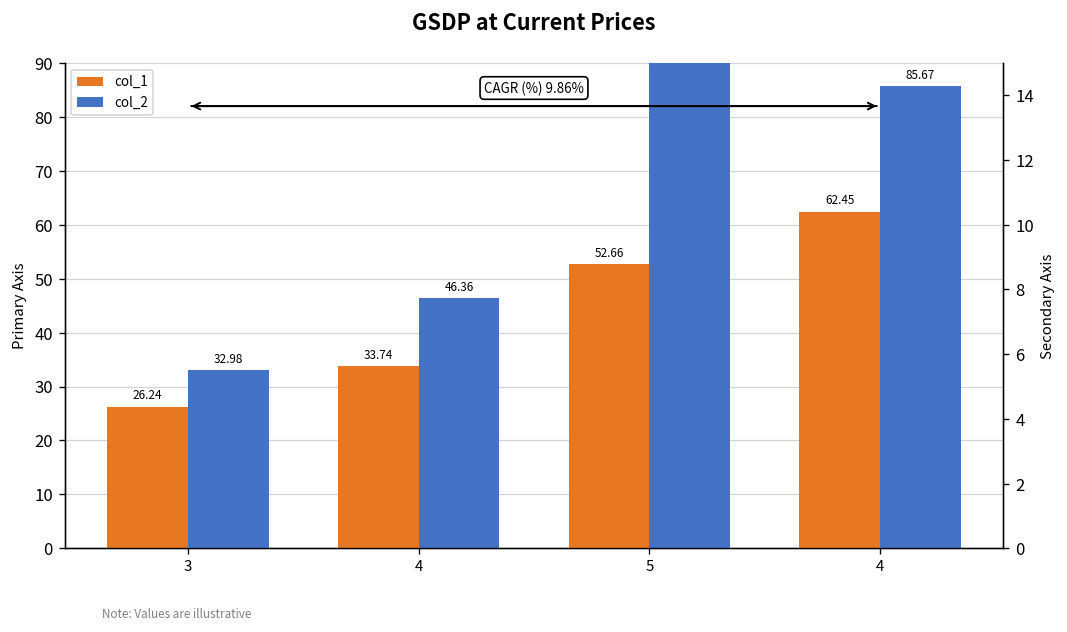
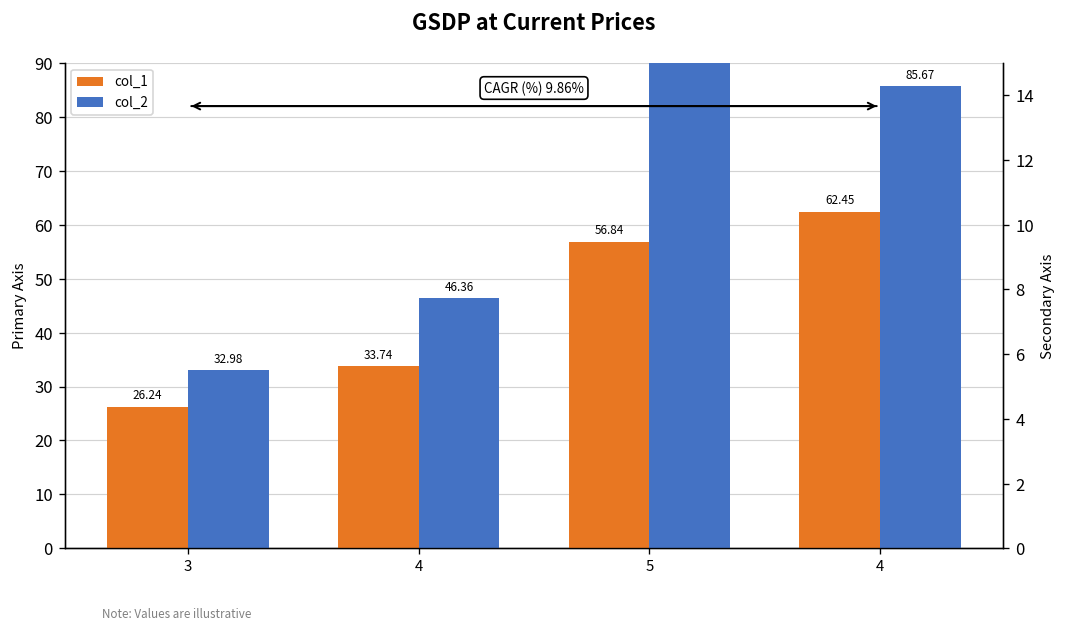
col_1, 5: 52.66 -> 56.84
